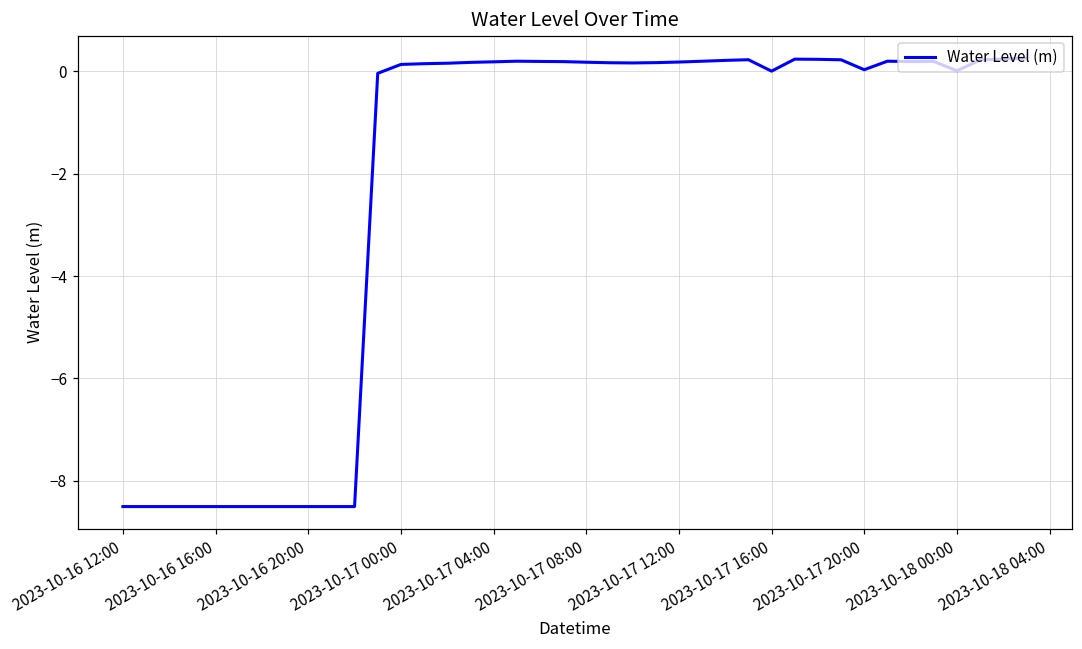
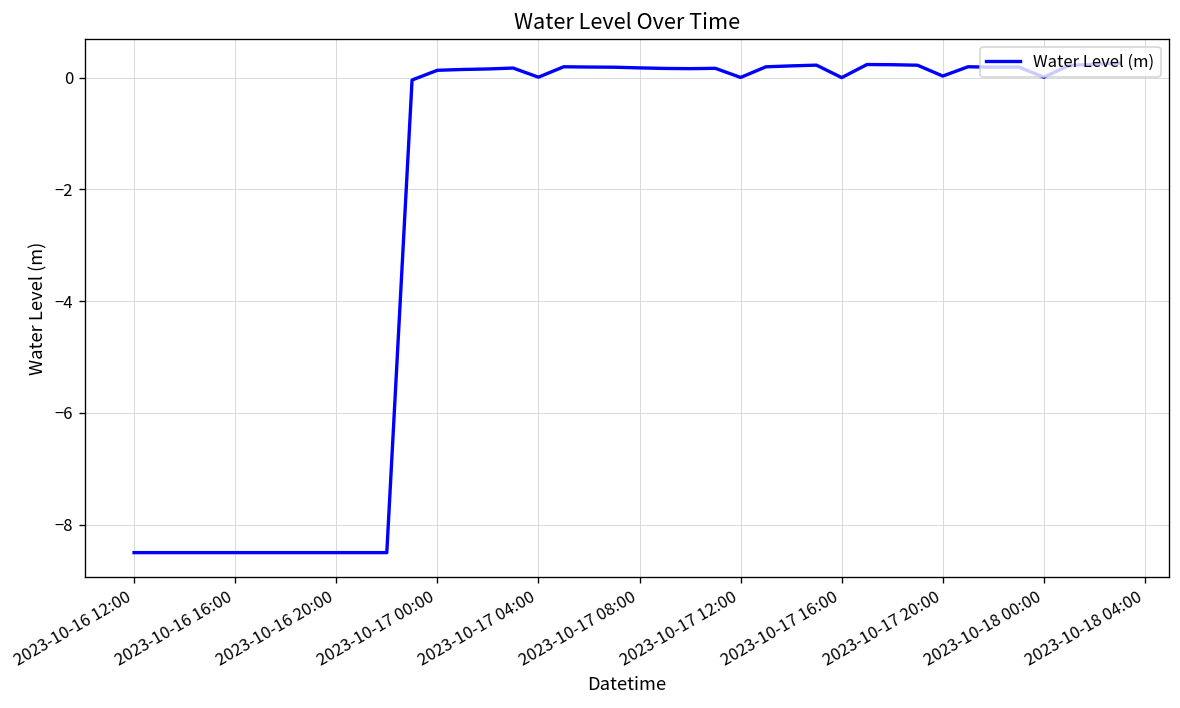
2023-10-17 04:00: 0.2 -> 0.0
2023-10-17 12:00: 0.2 -> 0.0
